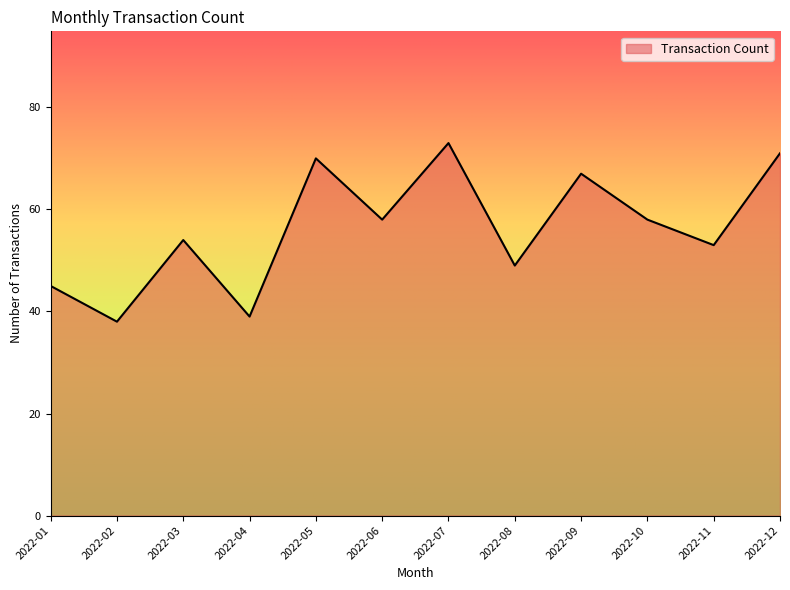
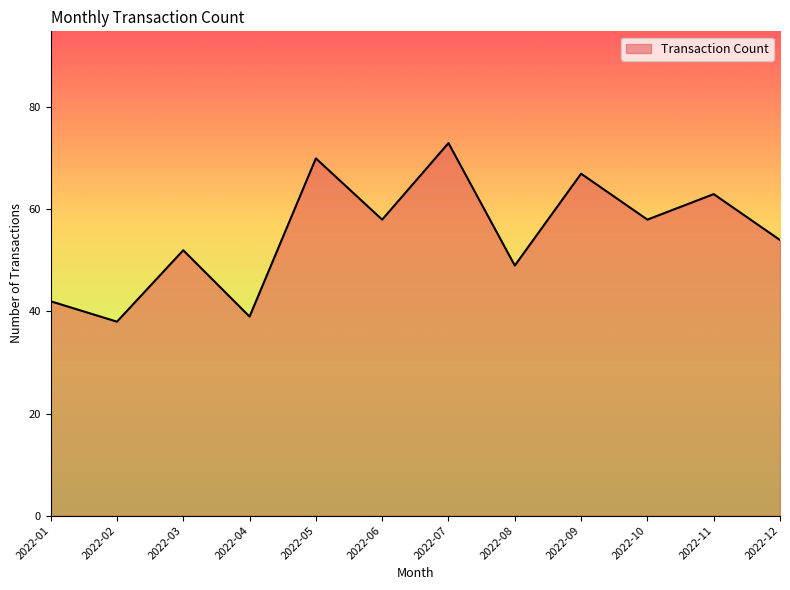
2022-01: 45 -> 42
2022-03: 54 -> 52
2022-11: 53 -> 63
2022-12: 71 -> 54
